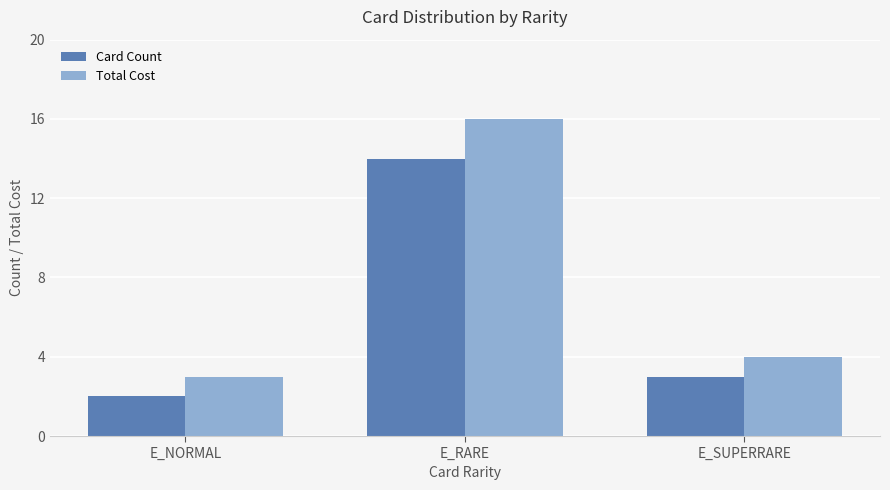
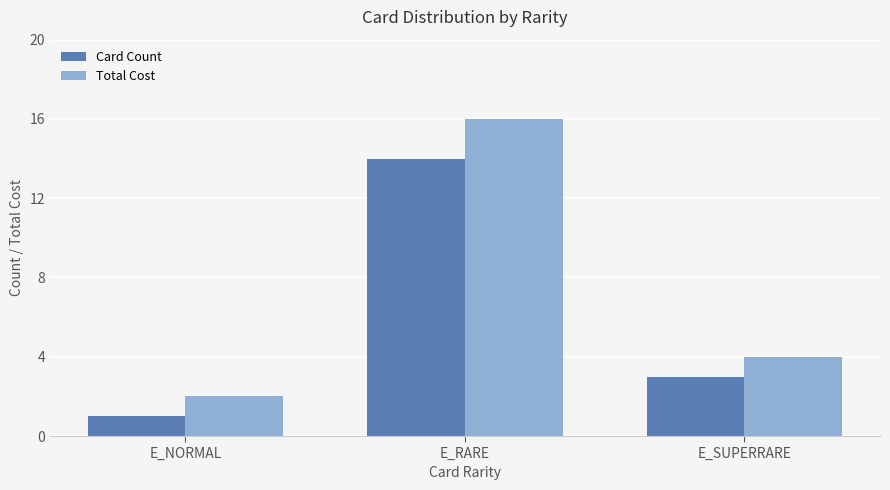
Card Count, E_NORMAL: 2 -> 1
Total Cost, E_NORMAL: 3 -> 2
